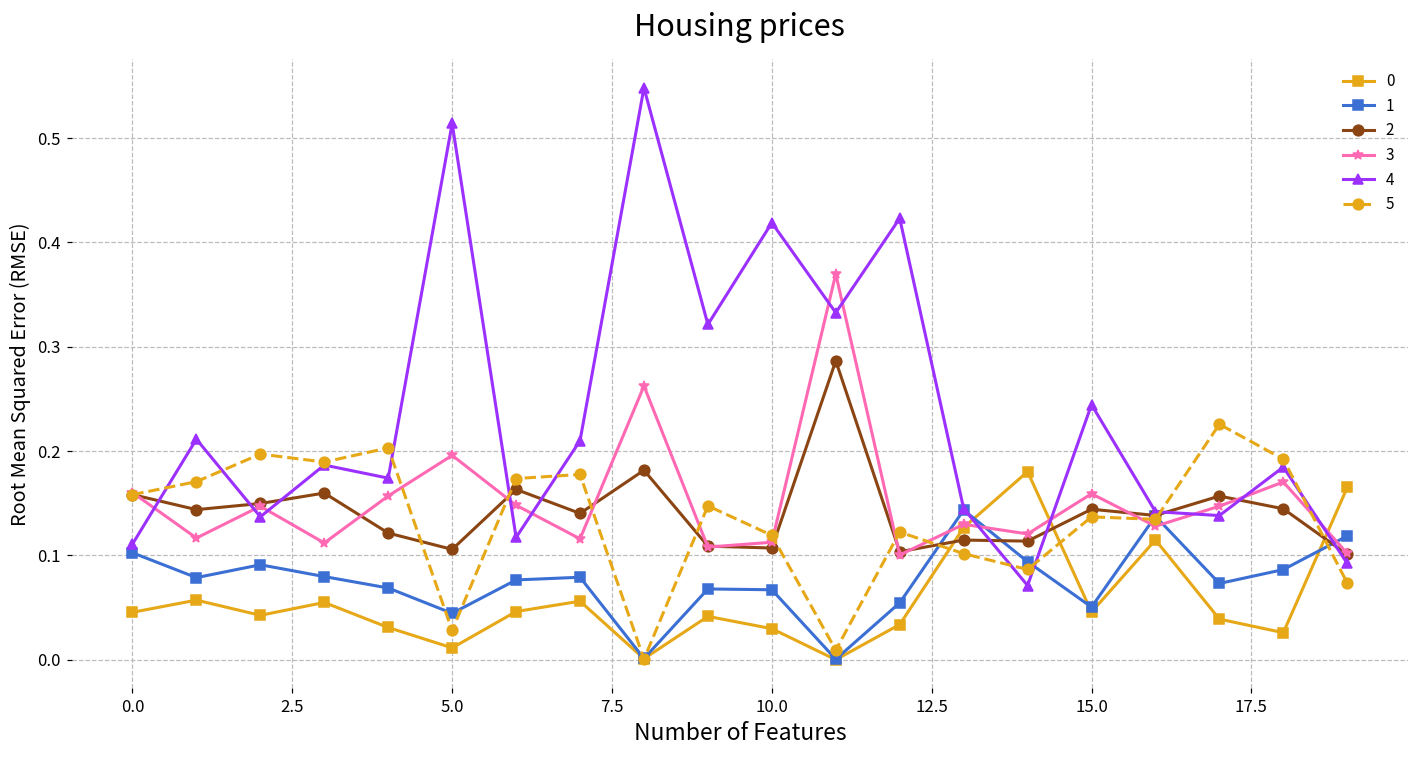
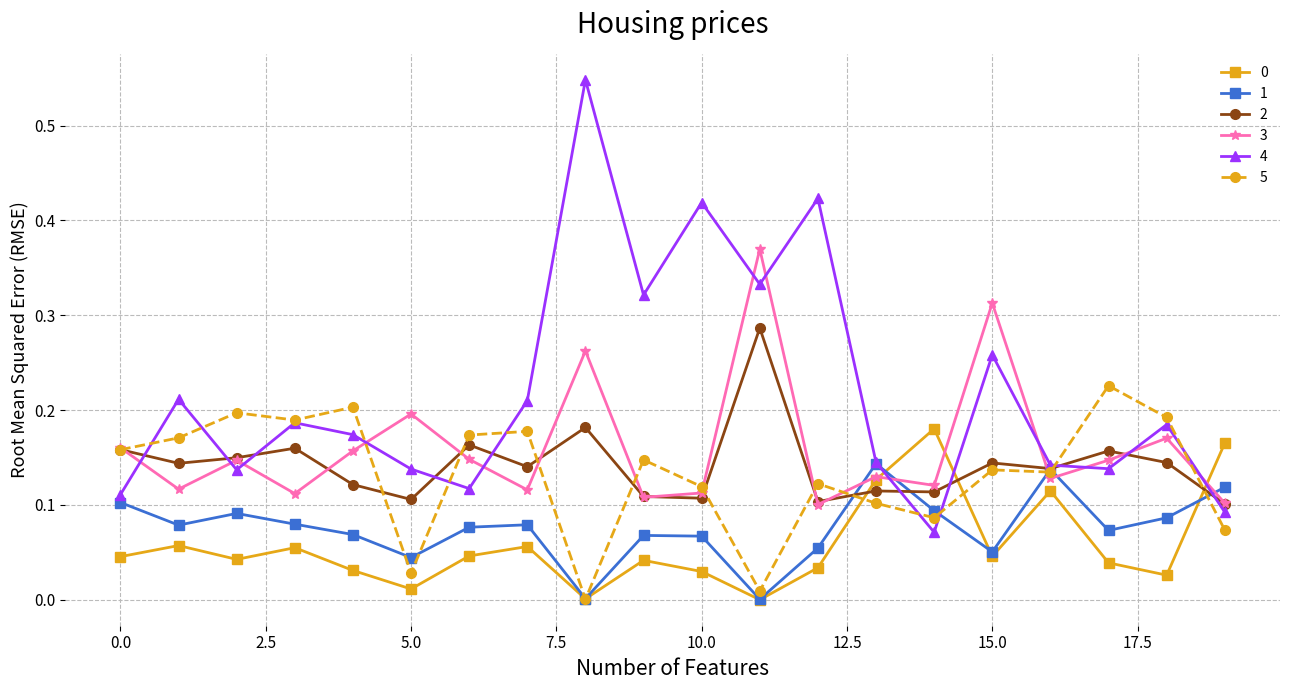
4, 5.0: 0.51 -> 0.14
3, 15.0: 0.16 -> 0.31
4, 15.0: 0.24 -> 0.26
